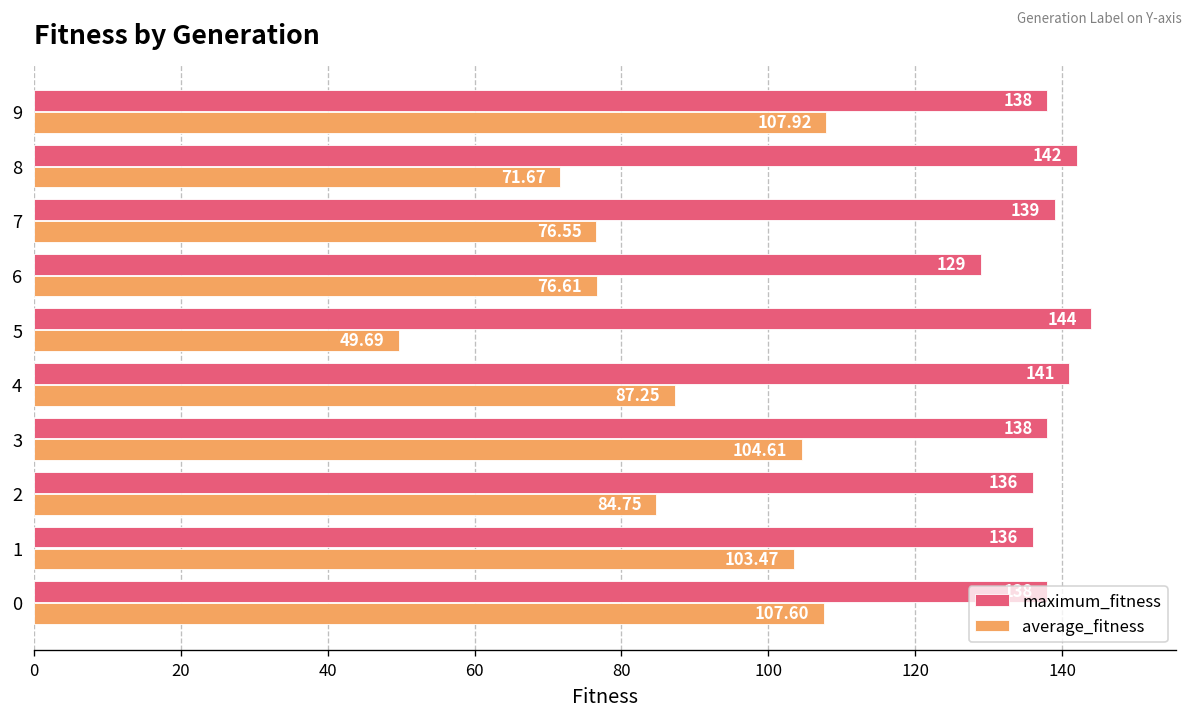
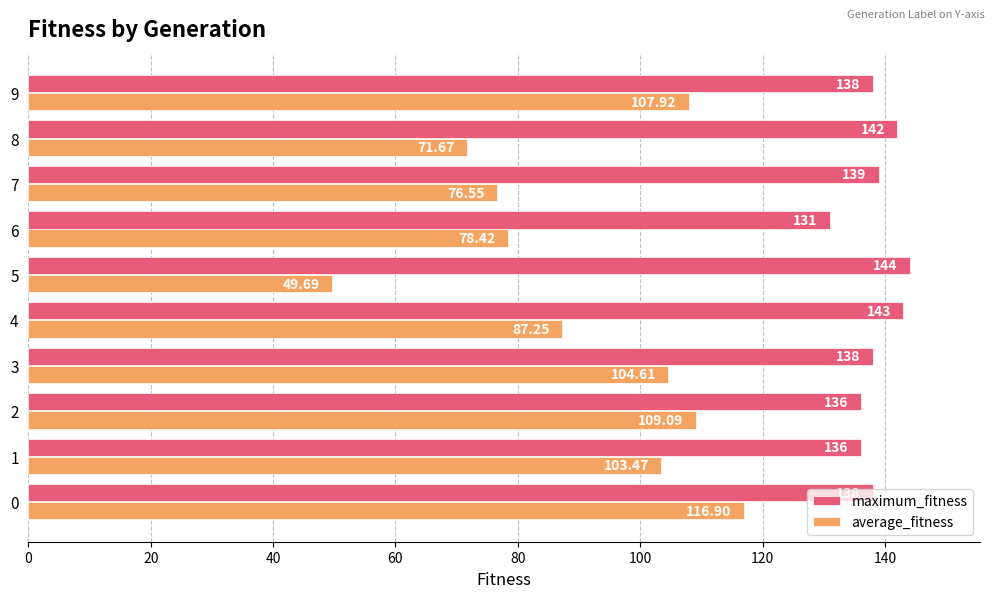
maximum_fitness, 6: 129 -> 131
average_fitness, 6: 76.61 -> 78.42
maximum_fitness, 4: 141 -> 143
average_fitness, 2: 84.75 -> 109.09
average_fitness, 0: 107.60 -> 116.90
